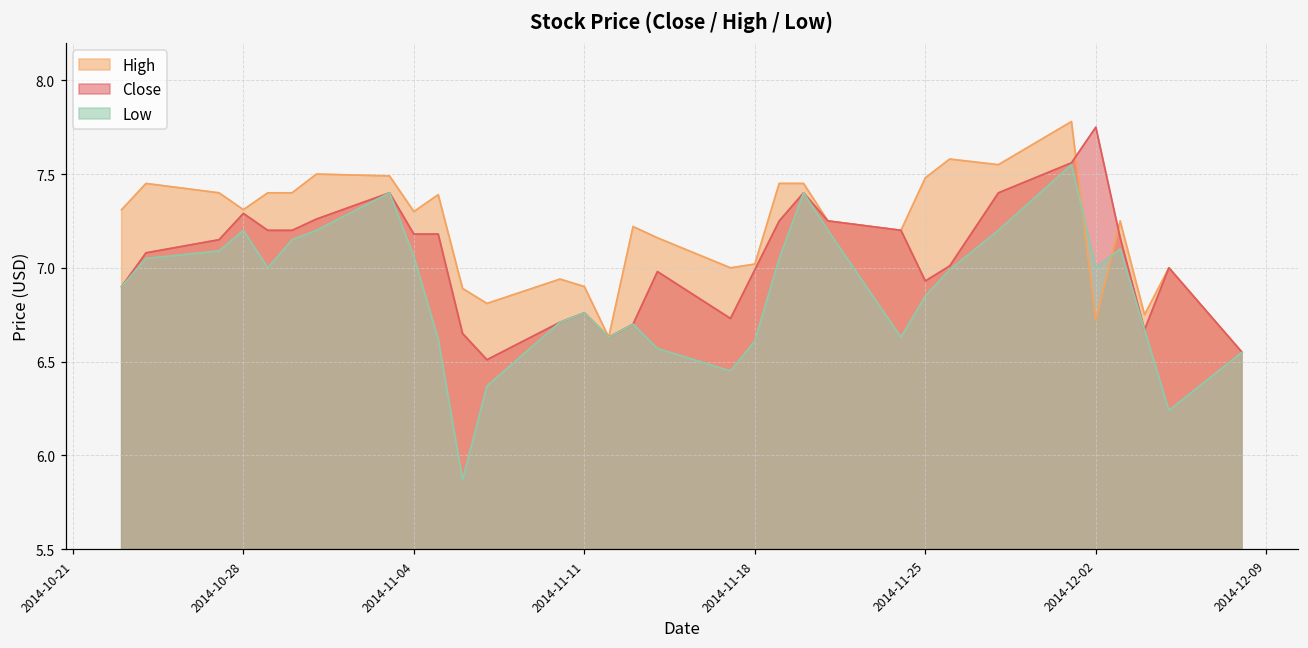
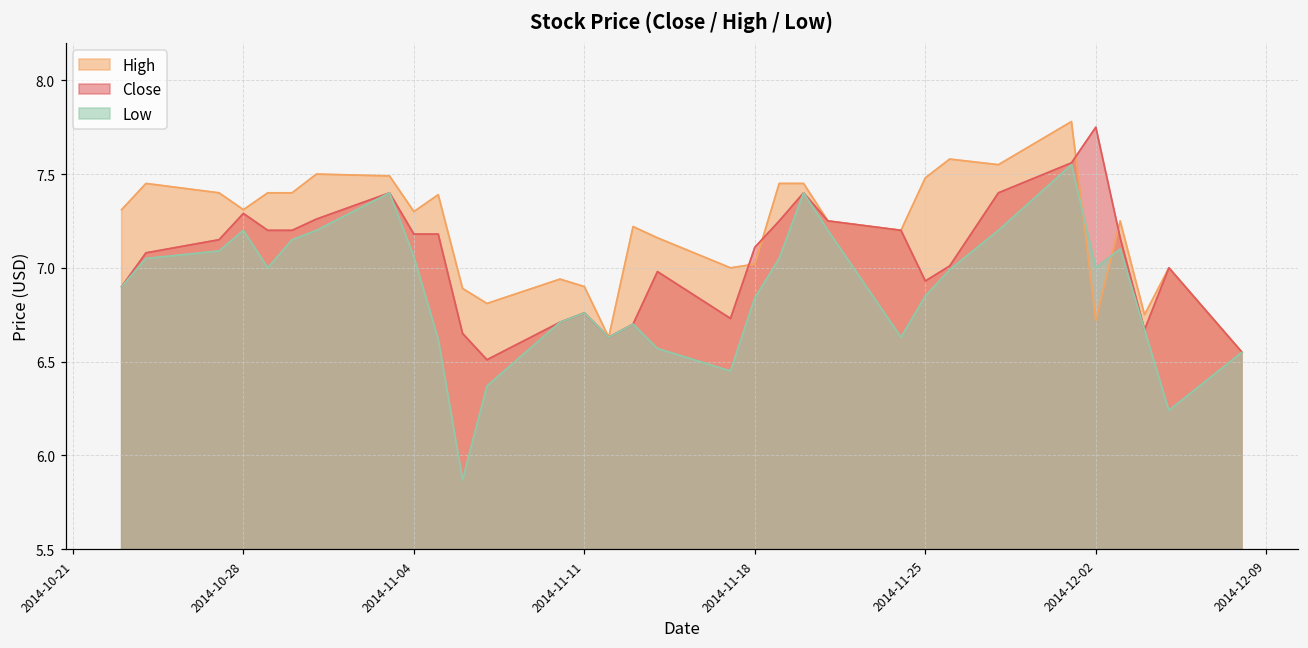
Close, 2014-11-18: 6.99 -> 7.11
Low, 2014-11-18: 6.61 -> 6.84
